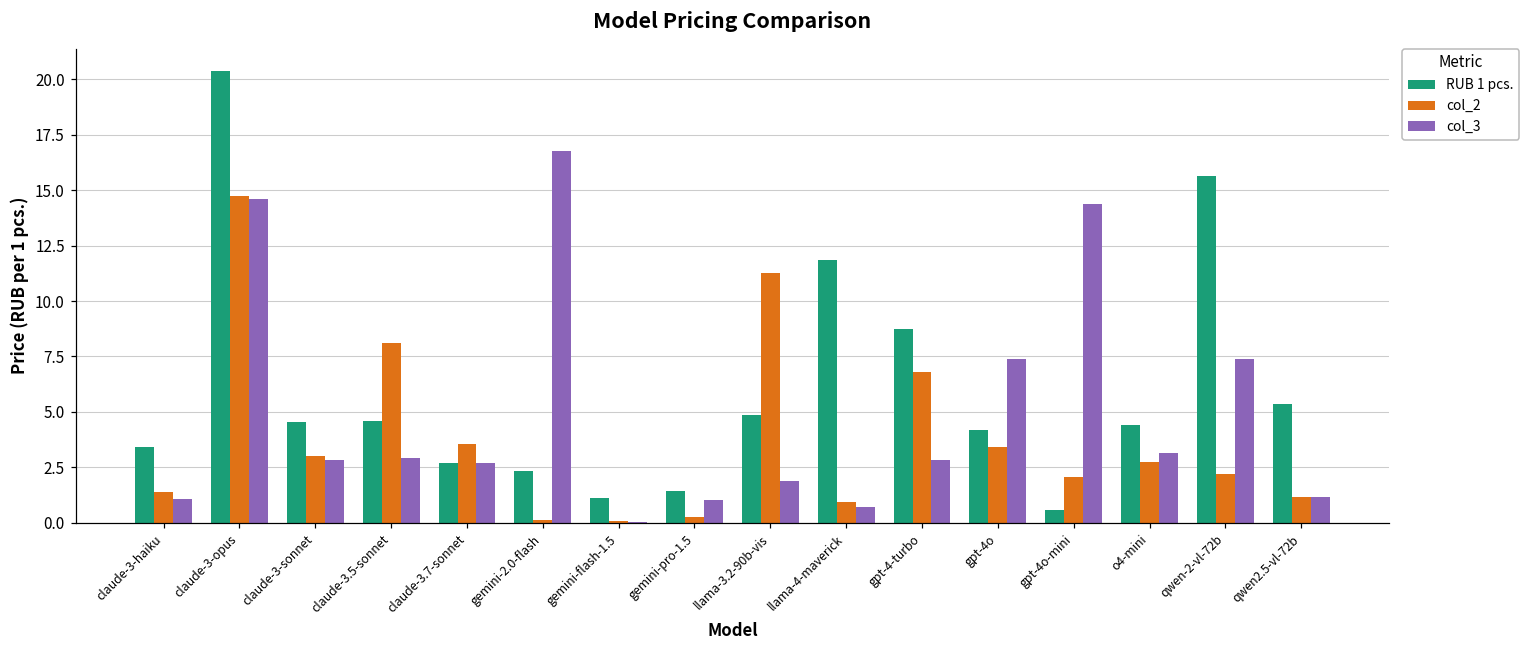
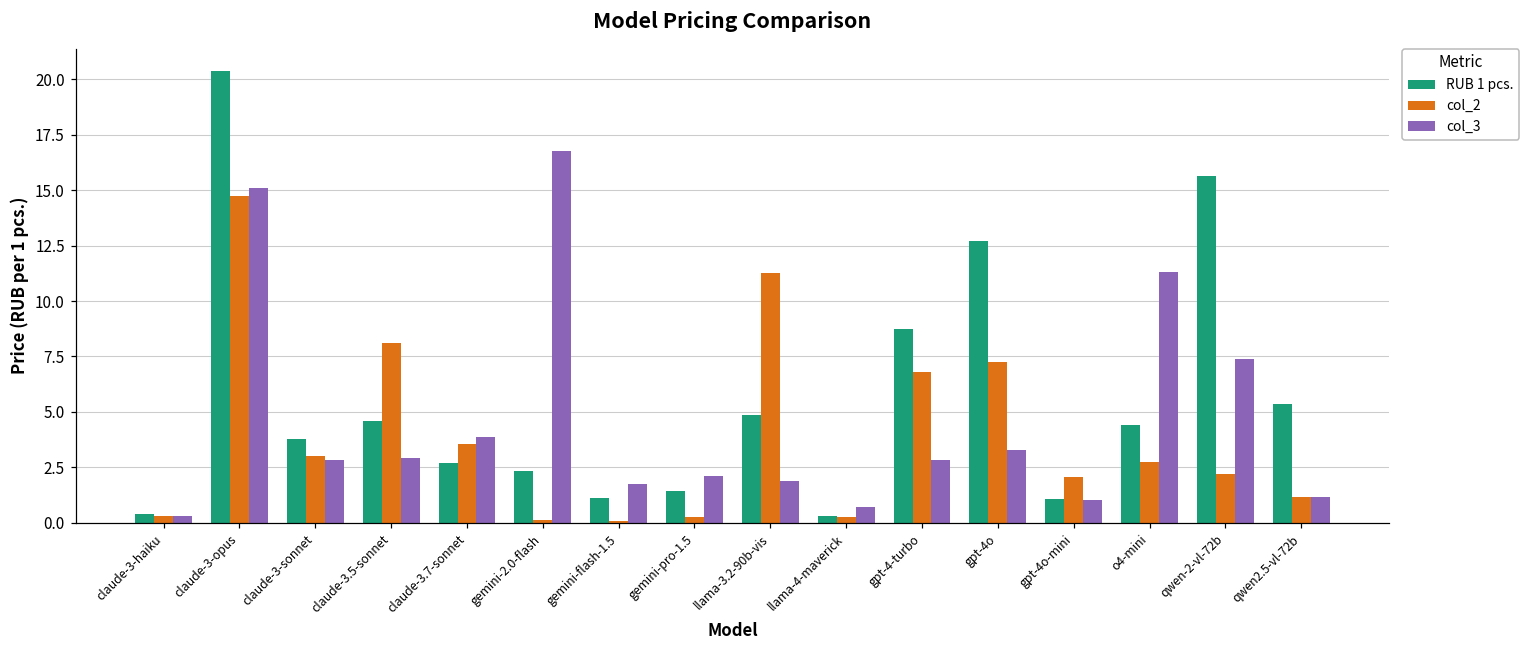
RUB 1 pcs., claude-3-haiku: 3.4 -> 0.4
col_2, claude-3-haiku: 1.4 -> 0.3
col_3, claude-3-haiku: 1.1 -> 0.3
col_3, claude-3-opus: 14.6 -> 15.1
RUB 1 pcs., claude-3-sonnet: 4.5 -> 3.8
col_3, claude-3.7-sonnet: 2.7 -> 3.9
col_3, gemini-flash-1.5: 0.1 -> 1.8
col_3, gemini-pro-1.5: 1.0 -> 2.1
RUB 1 pcs., llama-4-maverick: 11.9 -> 0.3
col_2, llama-4-maverick: 0.9 -> 0.3
RUB 1 pcs., gpt-4o: 4.2 -> 12.7
col_2, gpt-4o: 3.4 -> 7.3
col_3, gpt-4o: 7.4 -> 3.3
RUB 1 pcs., gpt-4o-mini: 0.6 -> 1.1
col_3, gpt-4o-mini: 14.4 -> 1.0
col_3, o4-mini: 3.1 -> 11.3
